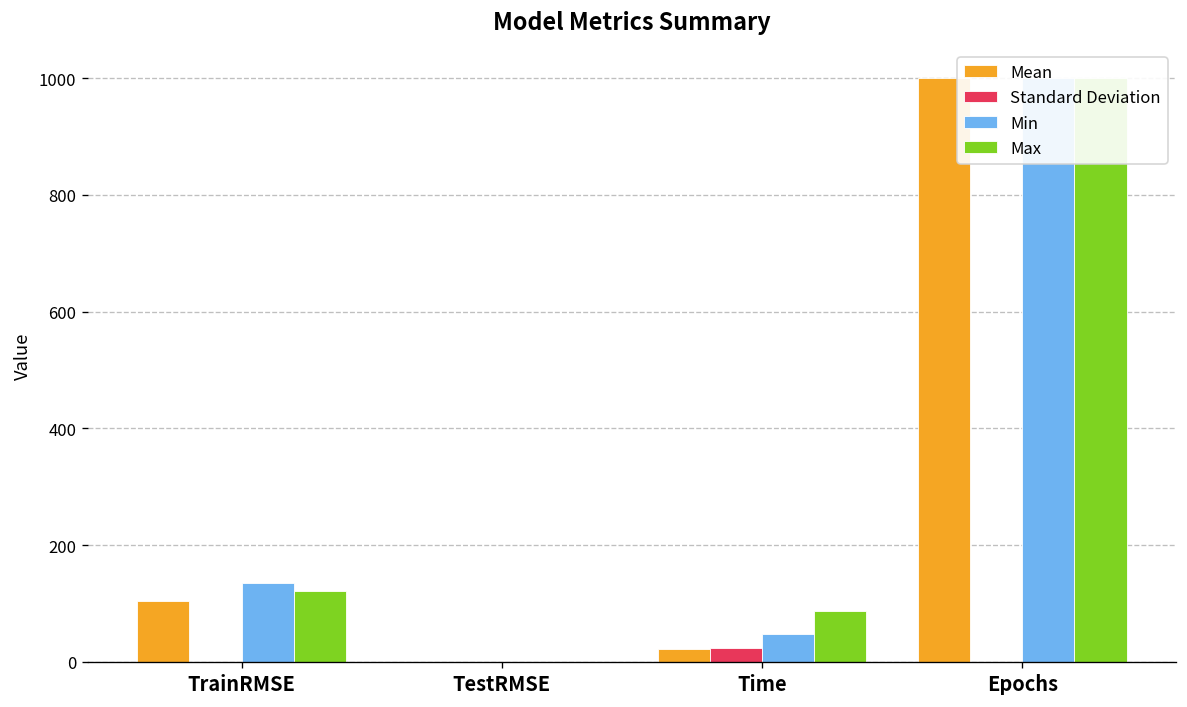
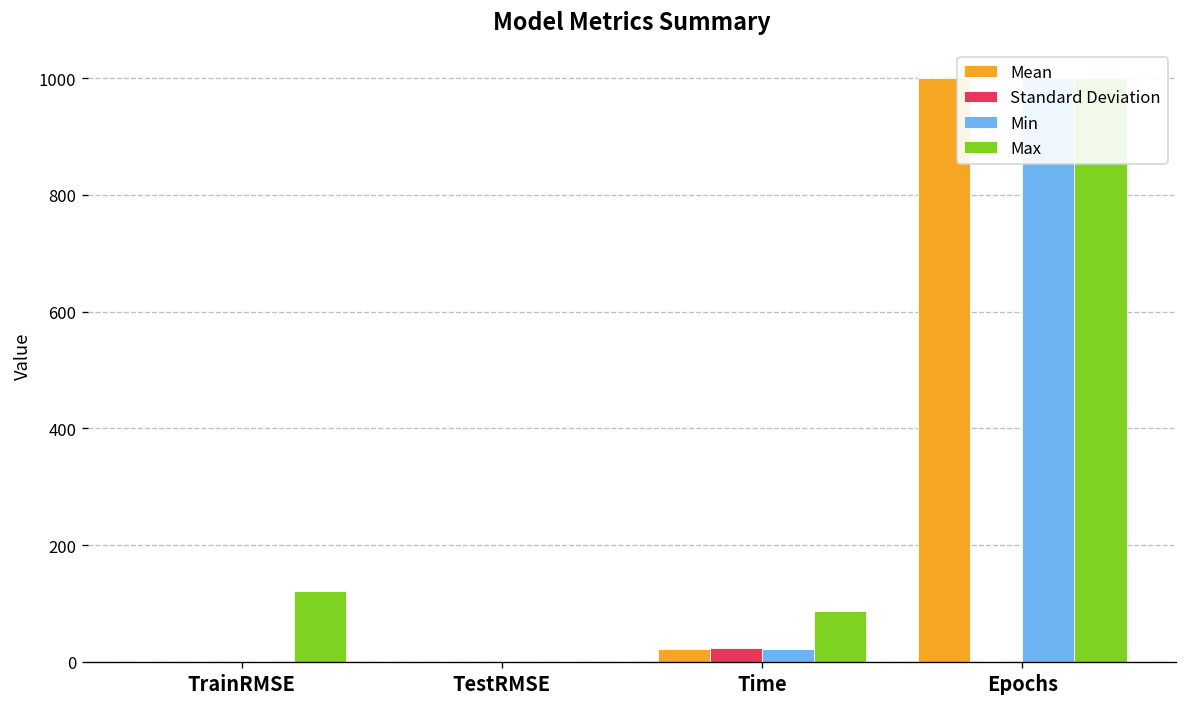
Mean, TrainRMSE: 100 -> 0
Min, TrainRMSE: 140 -> 0
Min, Time: 50 -> 20
